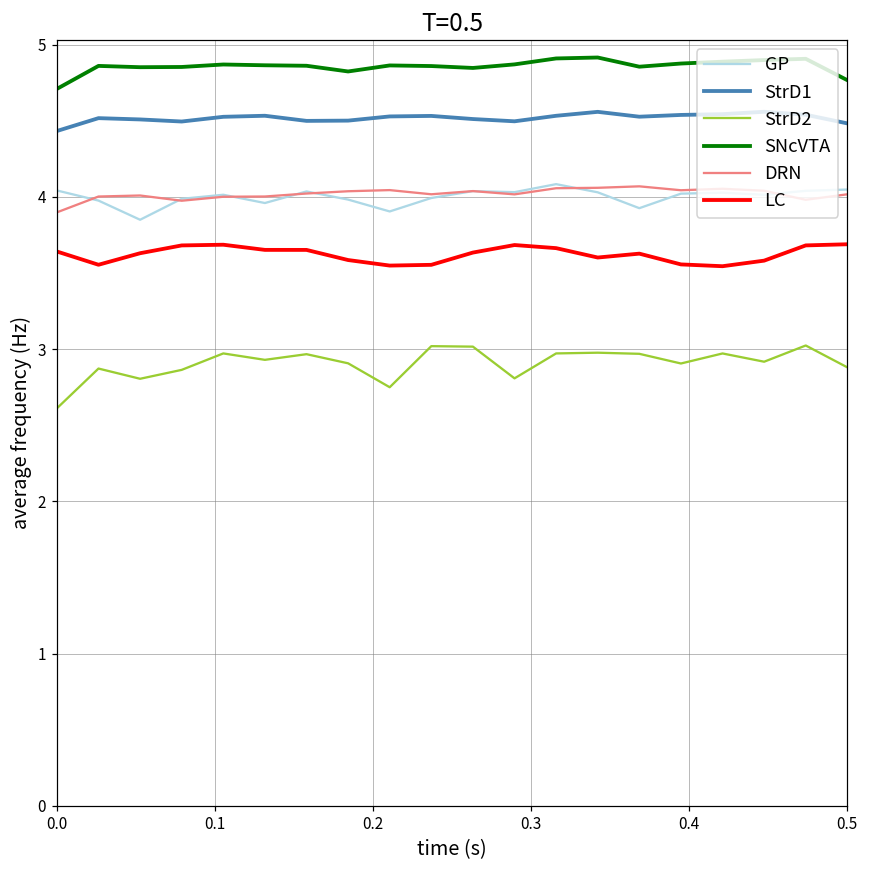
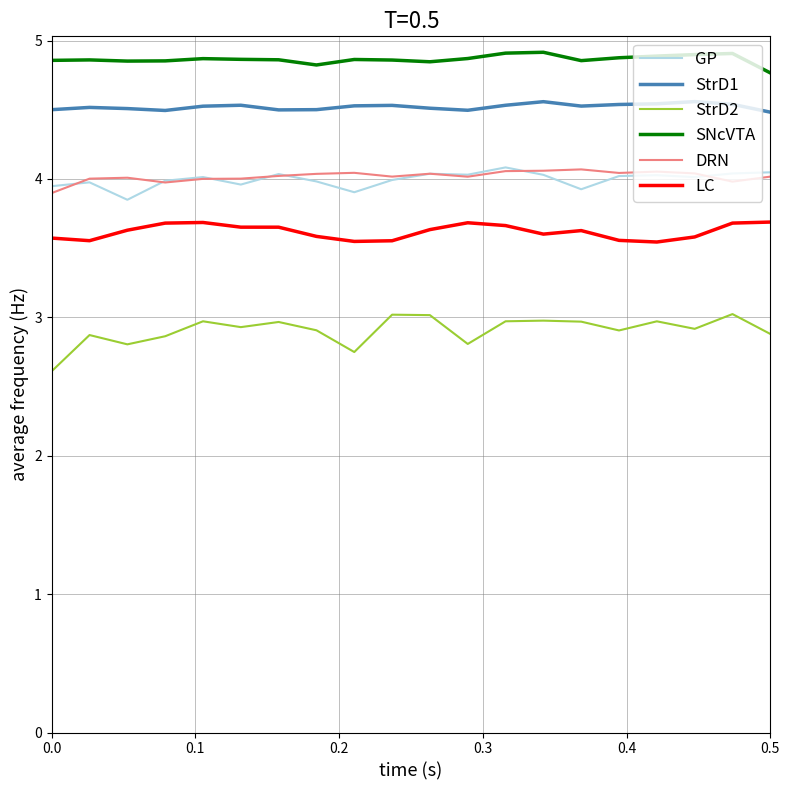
GP, 0.0: 4.04 -> 3.95
StrD1, 0.0: 4.43 -> 4.50
SNcVTA, 0.0: 4.71 -> 4.86
LC, 0.0: 3.64 -> 3.57
